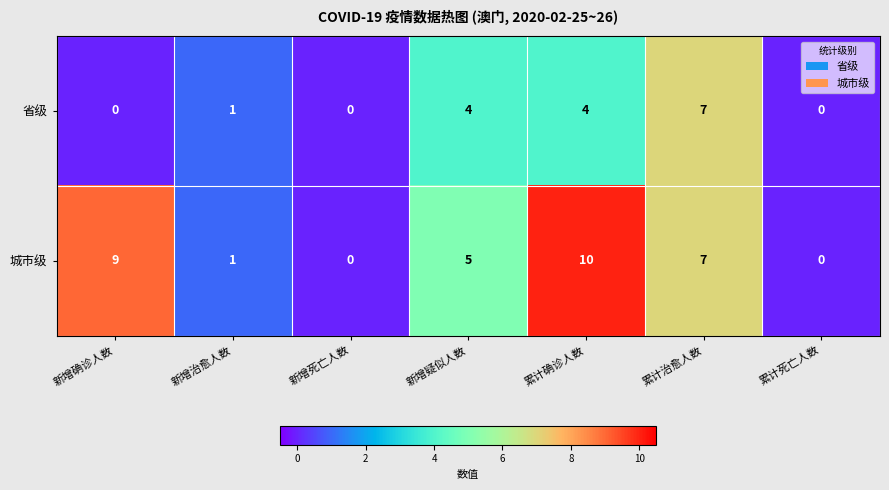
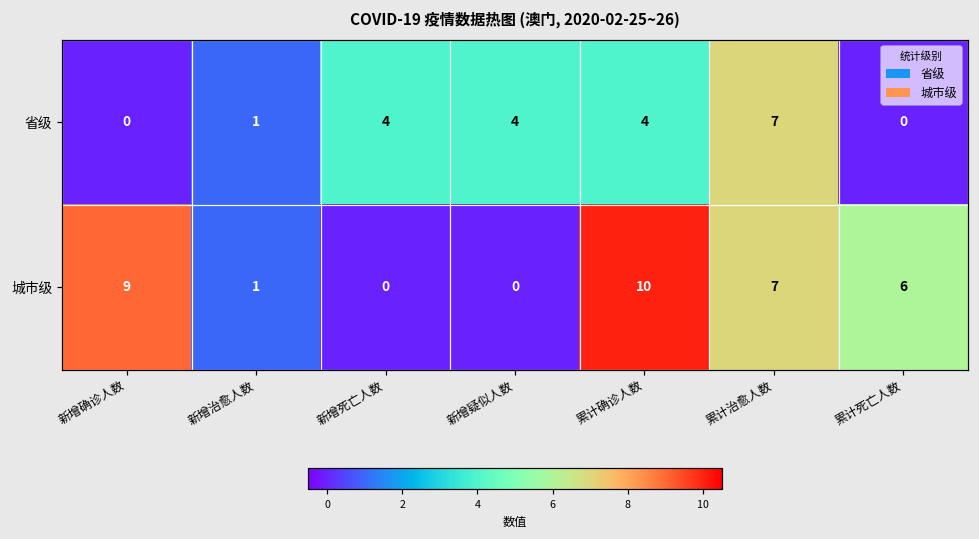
省级, 新增死亡人数: 0 -> 4
城市级, 新增疑似人数: 5 -> 0
城市级, 累计死亡人数: 0 -> 6
